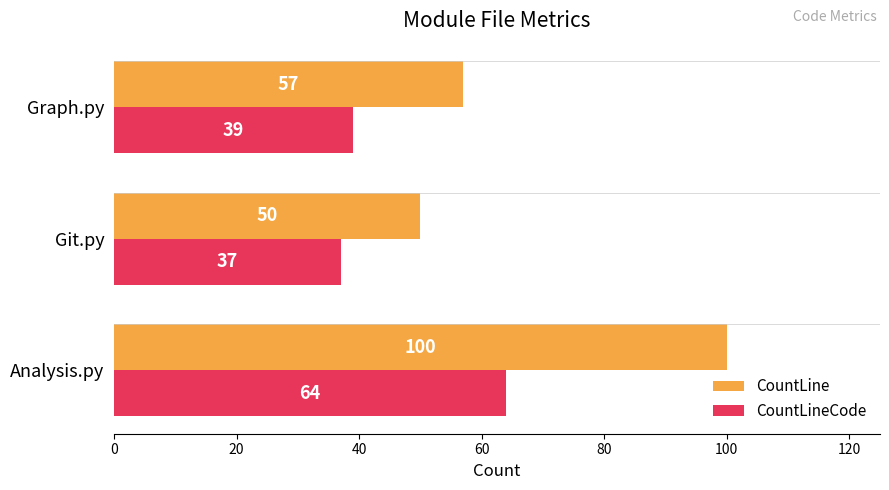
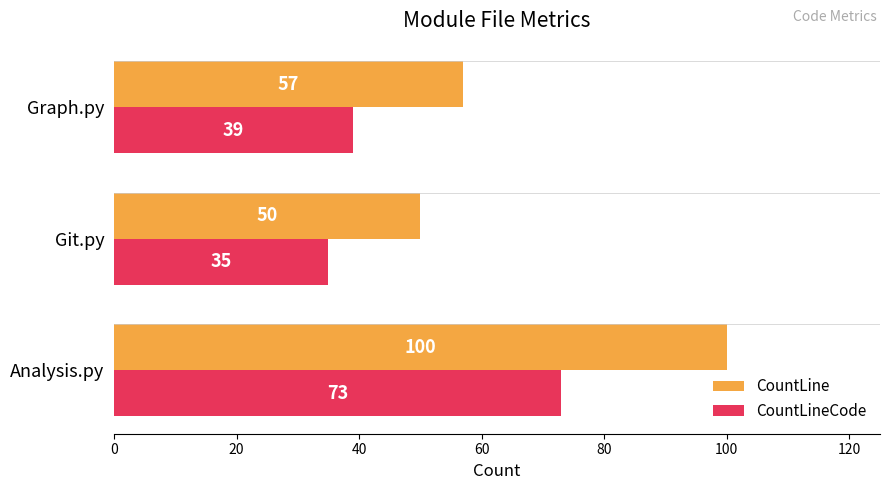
CountLineCode, Git.py: 37 -> 35
CountLineCode, Analysis.py: 64 -> 73
